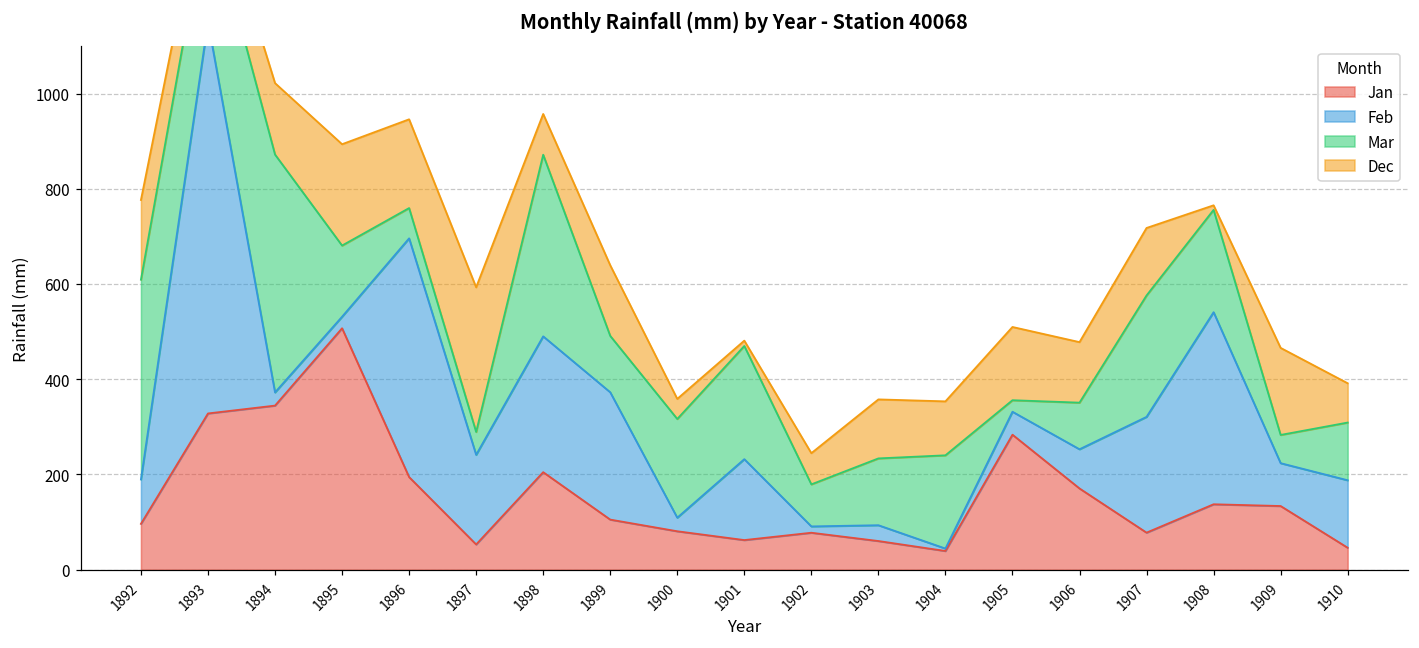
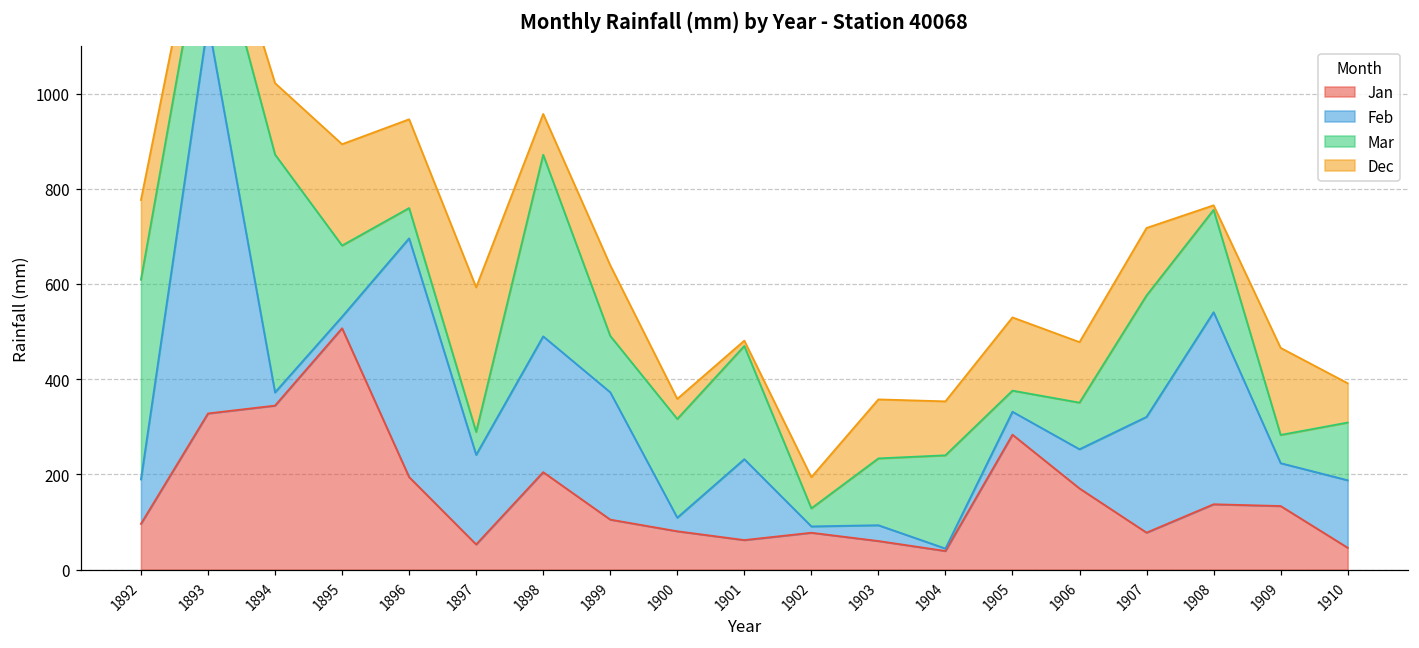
Mar, 1902: 90 -> 40
Mar, 1905: 20 -> 40
